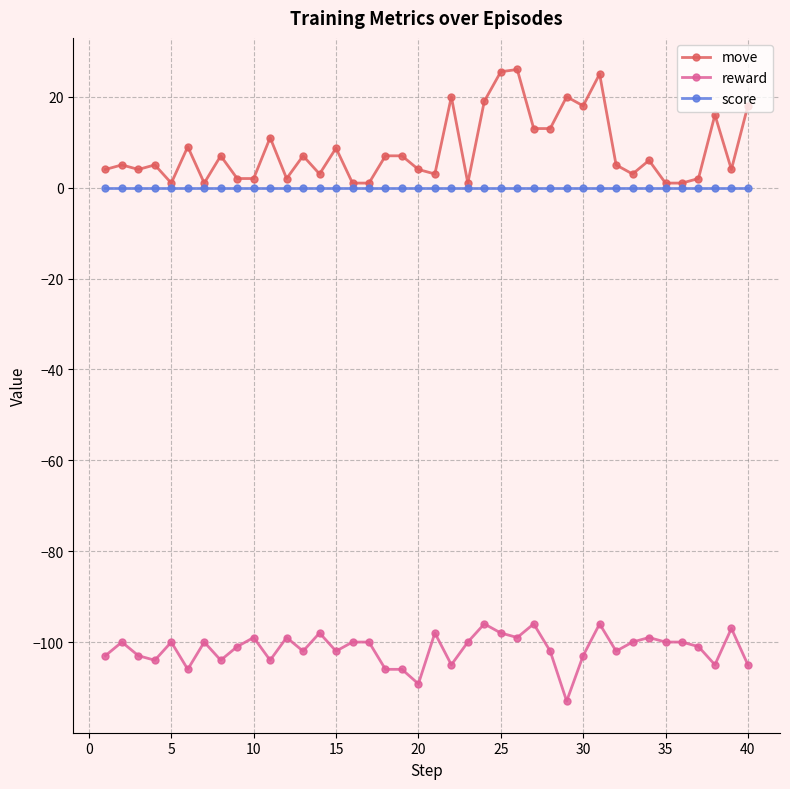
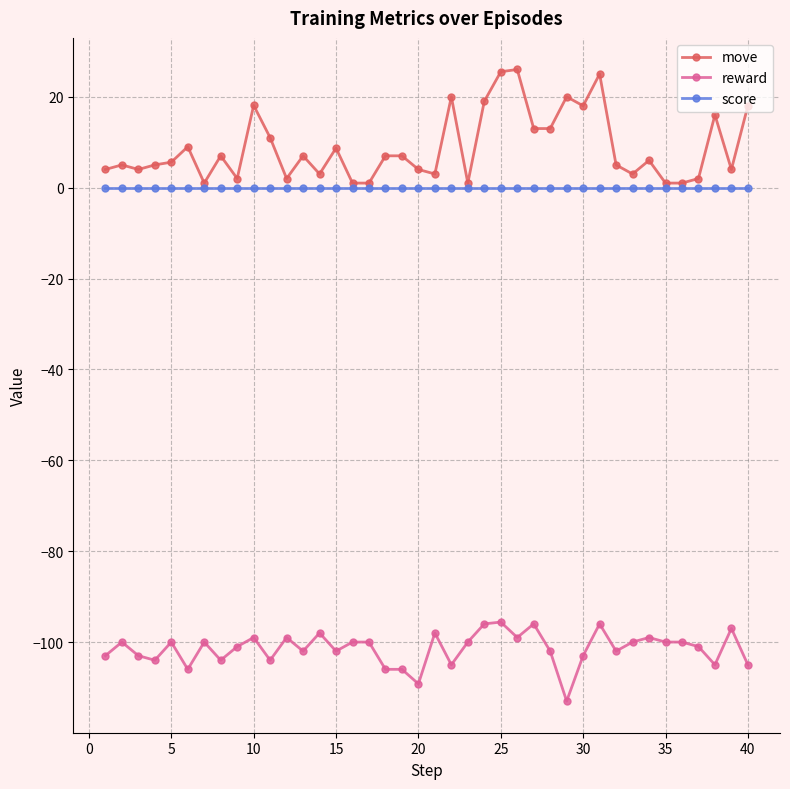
move, 5: 1 -> 6
move, 10: 2 -> 18
reward, 25: -98 -> -96
